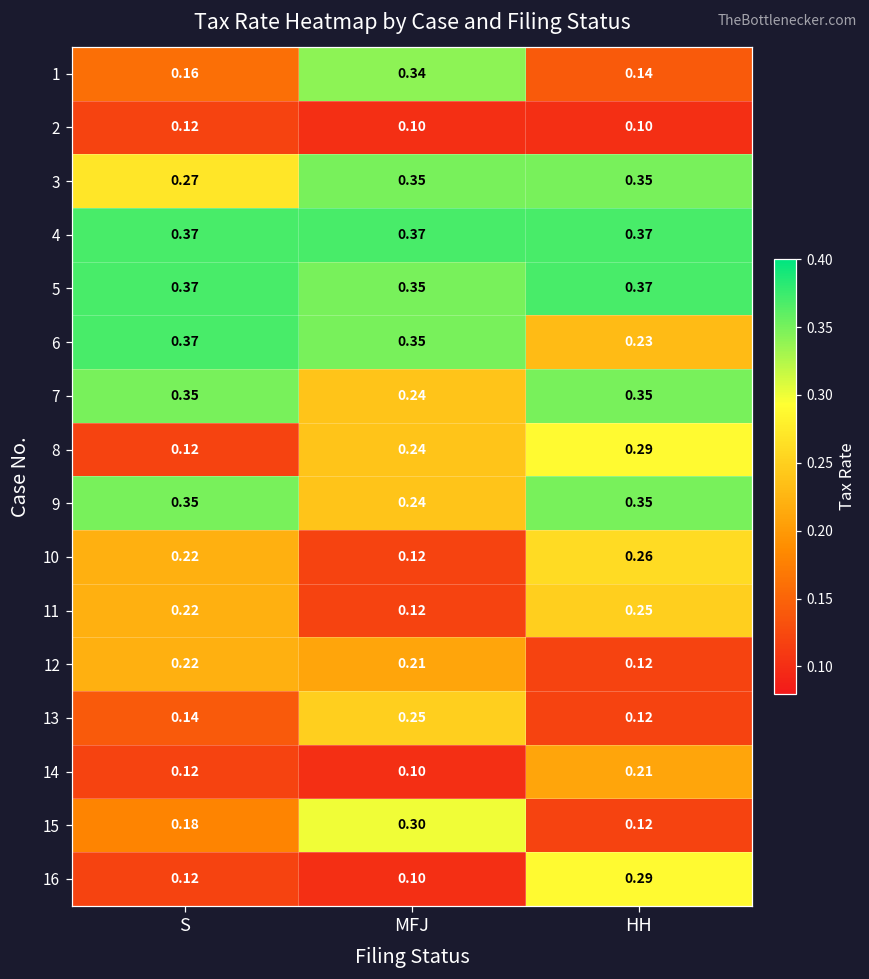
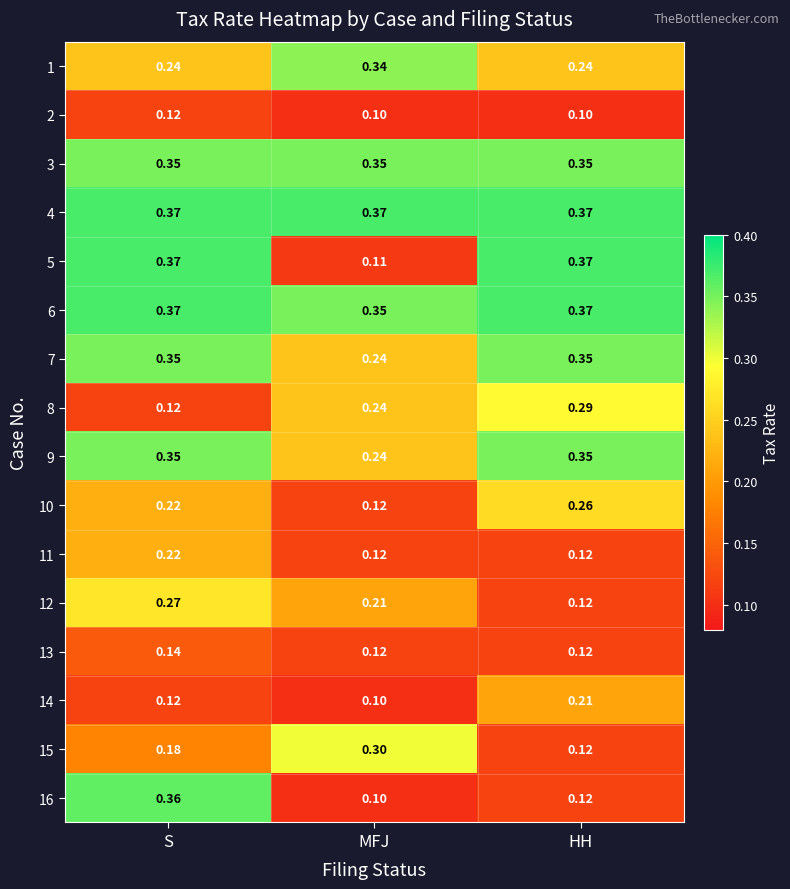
1, S: 0.16 -> 0.24
1, HH: 0.14 -> 0.24
3, S: 0.27 -> 0.35
5, MFJ: 0.35 -> 0.11
6, HH: 0.23 -> 0.37
11, HH: 0.25 -> 0.12
12, S: 0.22 -> 0.27
13, MFJ: 0.25 -> 0.12
16, S: 0.12 -> 0.36
16, HH: 0.29 -> 0.12
